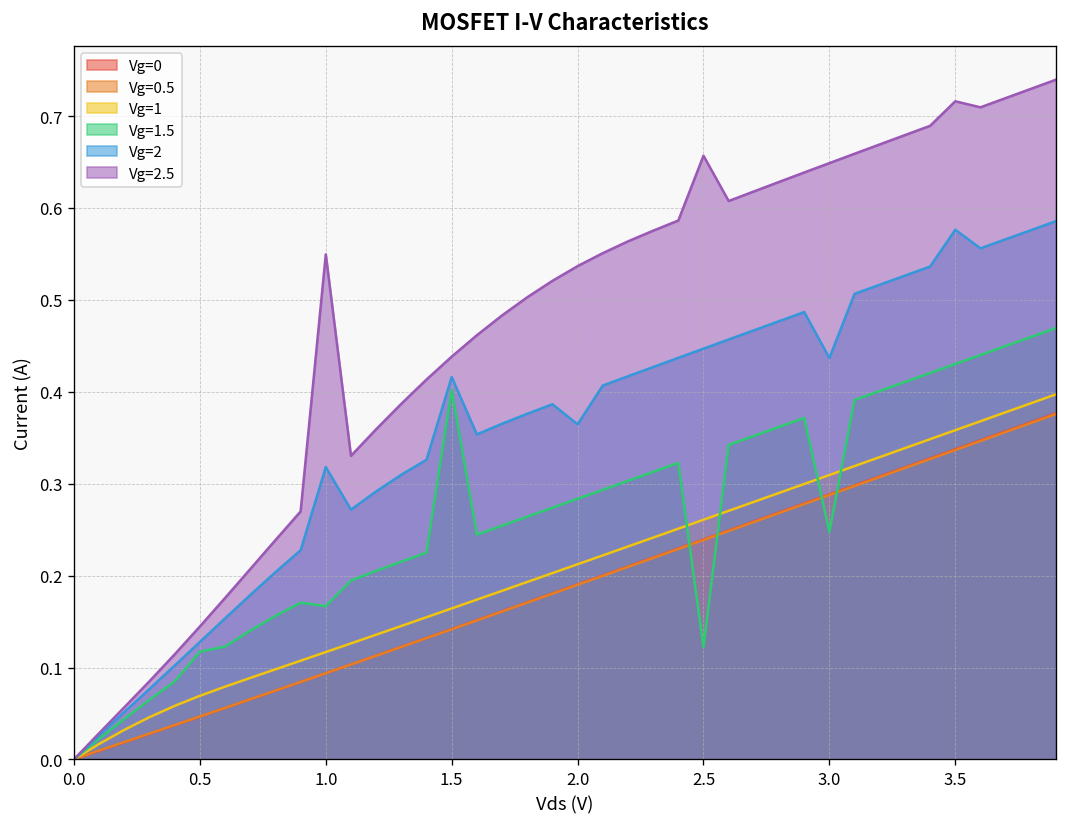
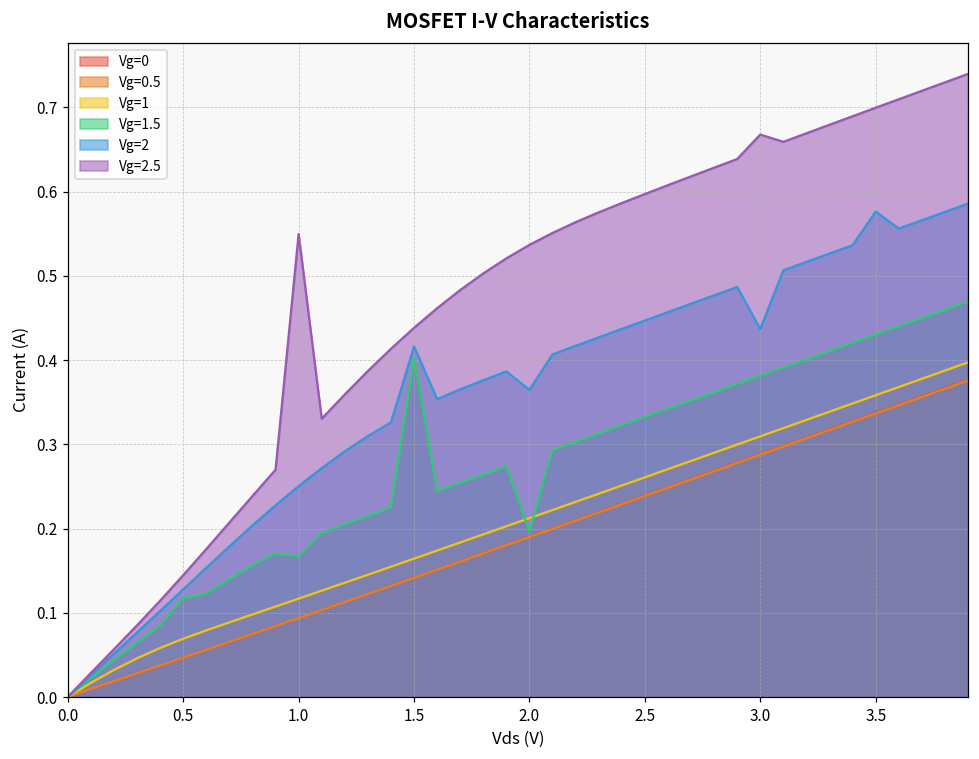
Vg=2, 1.0: 0.32 -> 0.25
Vg=1.5, 2.0: 0.28 -> 0.20
Vg=1.5, 2.5: 0.12 -> 0.33
Vg=2.5, 2.5: 0.66 -> 0.60
Vg=1.5, 3.0: 0.25 -> 0.38
Vg=2.5, 3.0: 0.65 -> 0.67
Vg=2.5, 3.5: 0.72 -> 0.70
